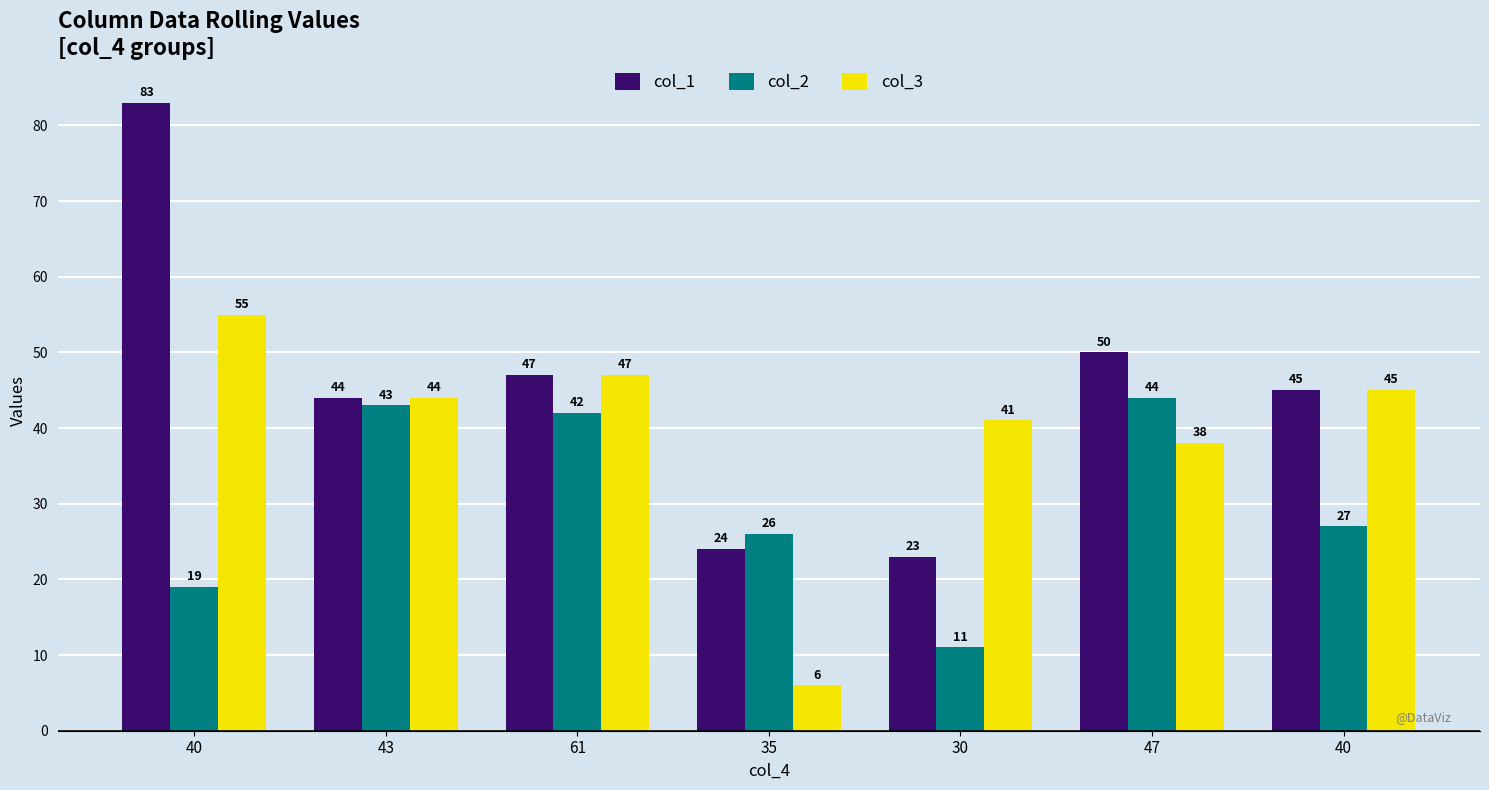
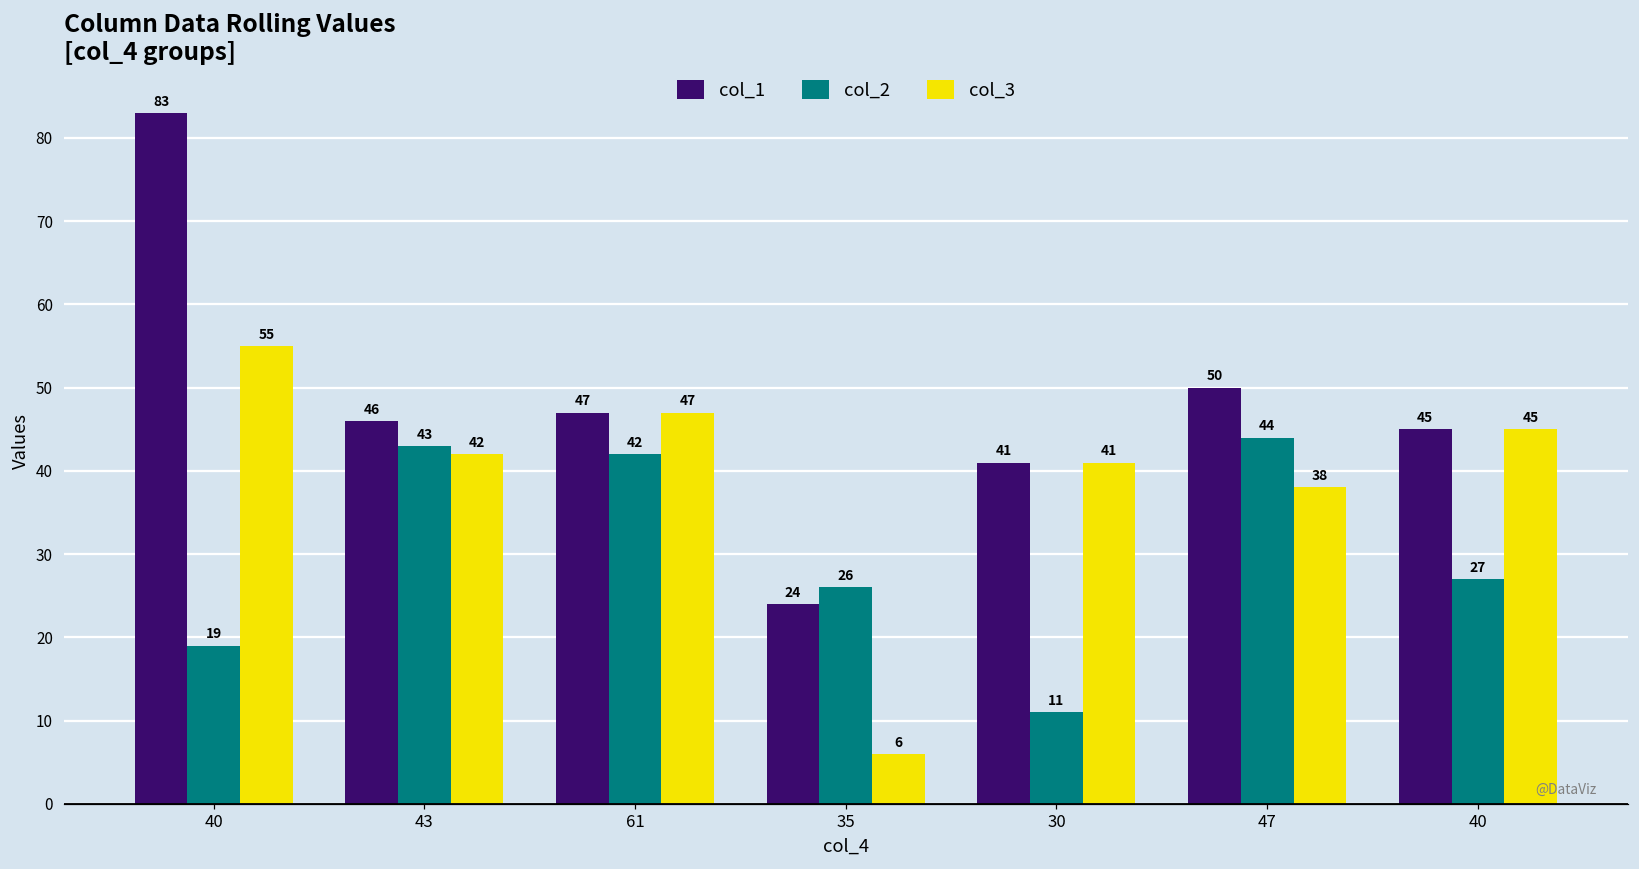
col_1, 43: 44 -> 46
col_3, 43: 44 -> 42
col_1, 30: 23 -> 41
